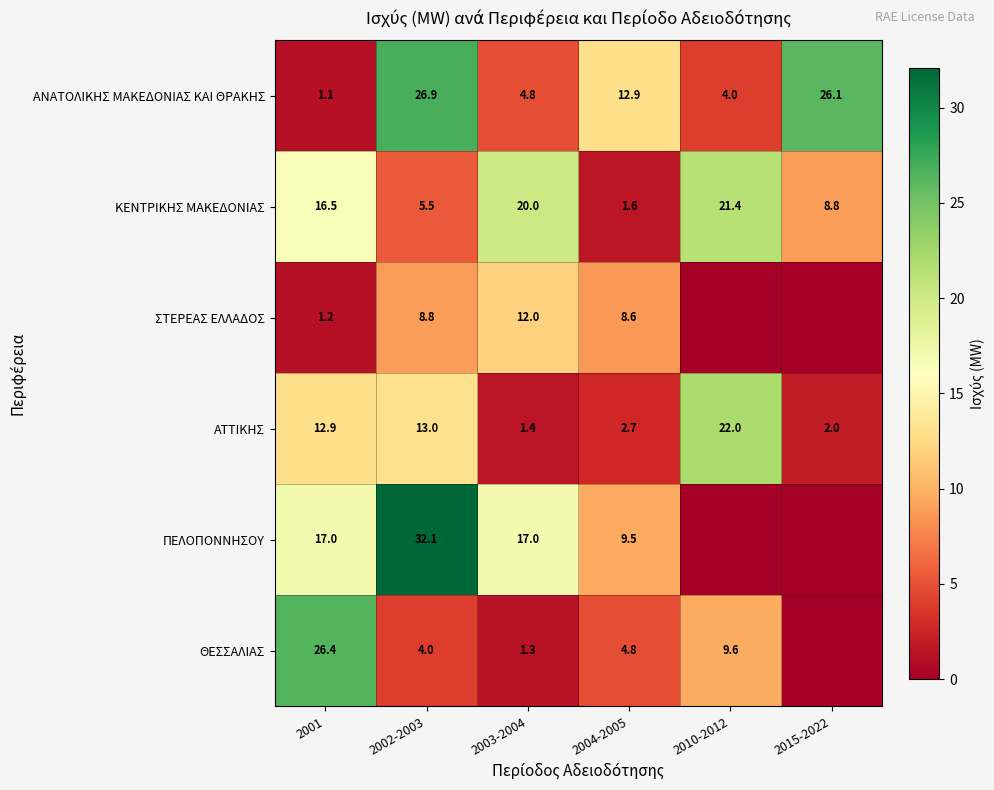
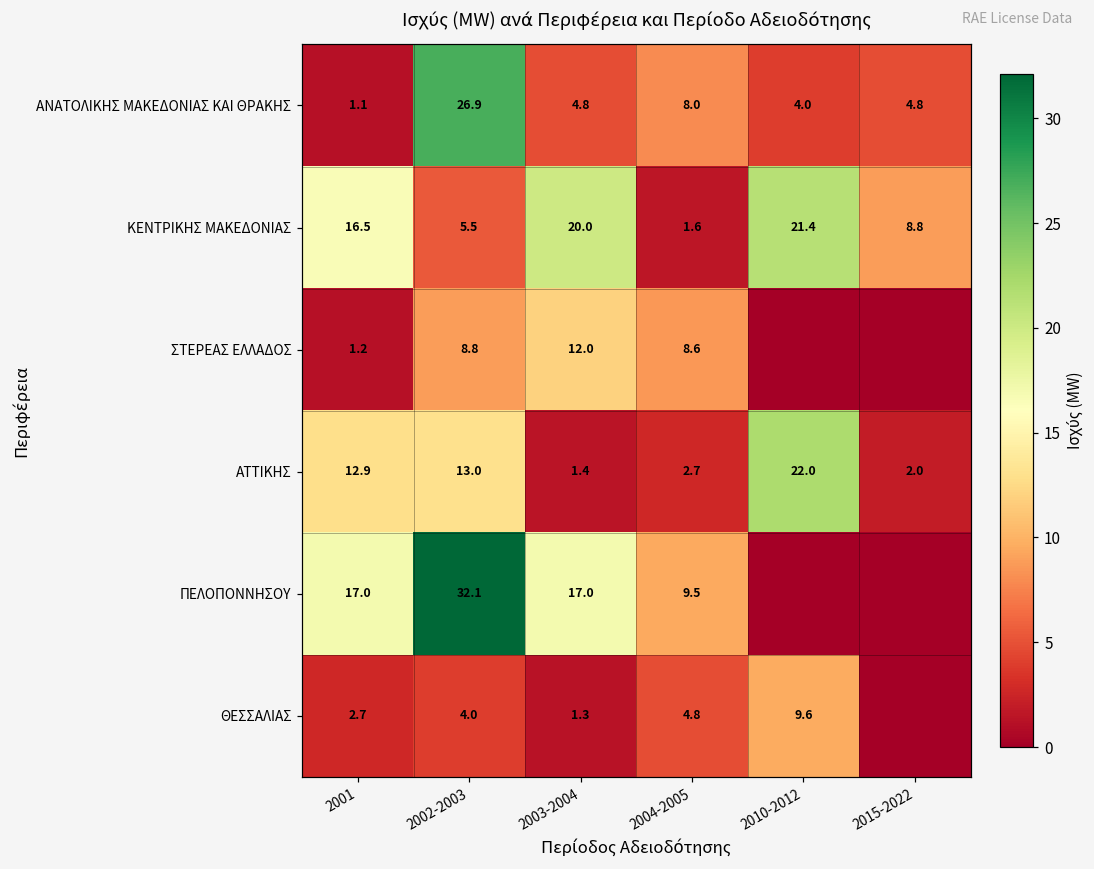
ΑΝΑΤΟΛΙΚΗΣ ΜΑΚΕΔΟΝΙΑΣ ΚΑΙ ΘΡΑΚΗΣ, 2004-2005: 12.9 -> 8.0
ΑΝΑΤΟΛΙΚΗΣ ΜΑΚΕΔΟΝΙΑΣ ΚΑΙ ΘΡΑΚΗΣ, 2015-2022: 26.1 -> 4.8
ΘΕΣΣΑΛΙΑΣ, 2001: 26.4 -> 2.7
